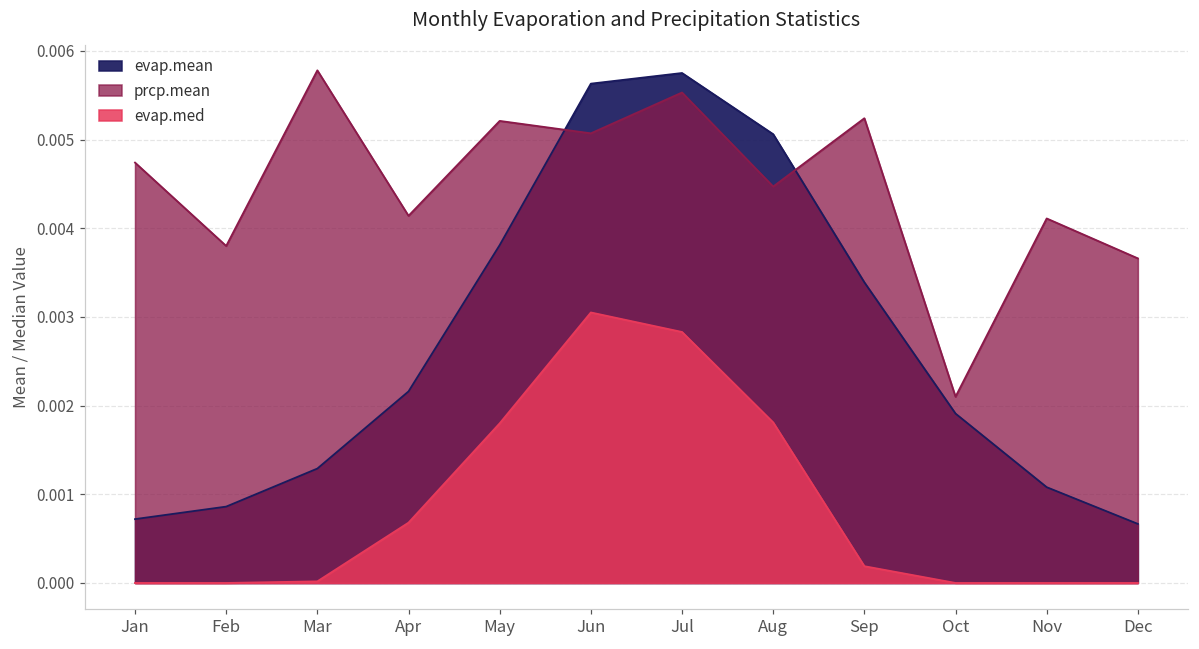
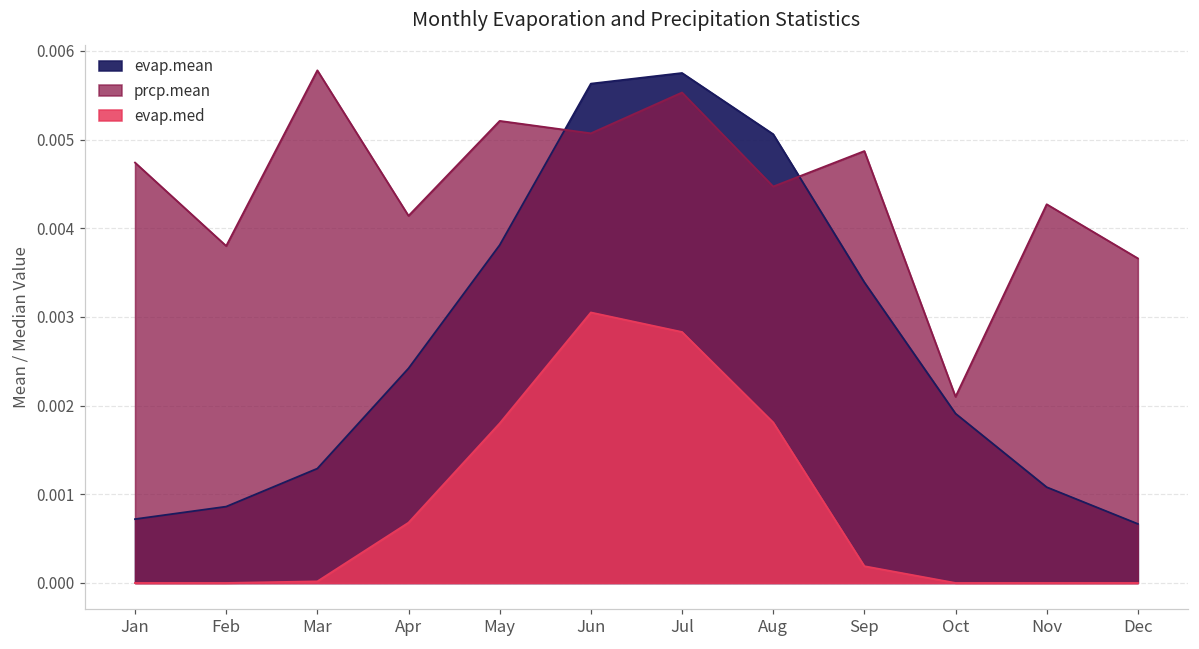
evap.mean, Apr: 0.0022 -> 0.0024
prcp.mean, Sep: 0.0052 -> 0.0049
prcp.mean, Nov: 0.0041 -> 0.0043
